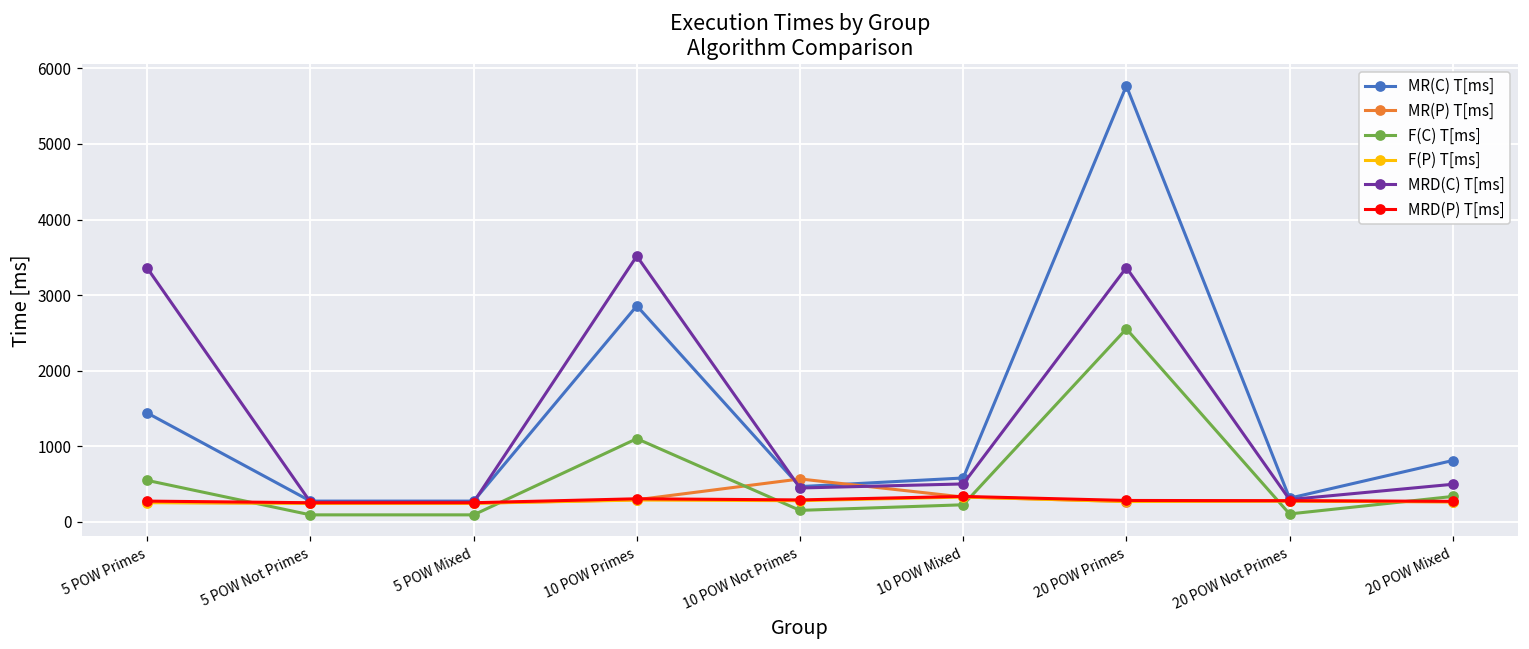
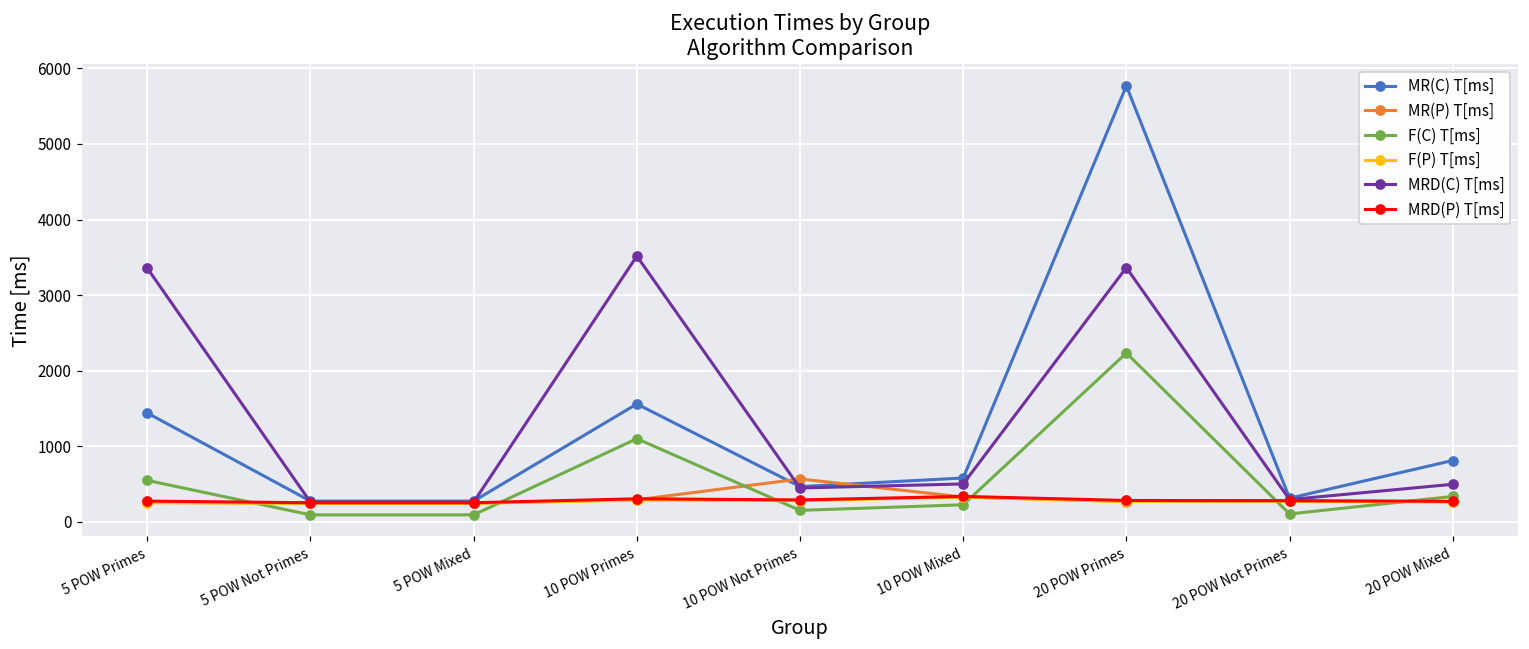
MR(C) T[ms], 10 POW Primes: 2900 -> 1600
F(C) T[ms], 20 POW Primes: 2600 -> 2200
